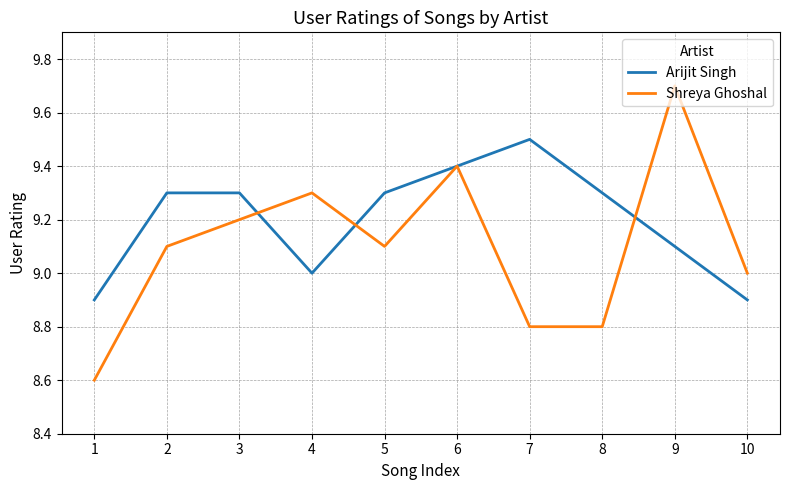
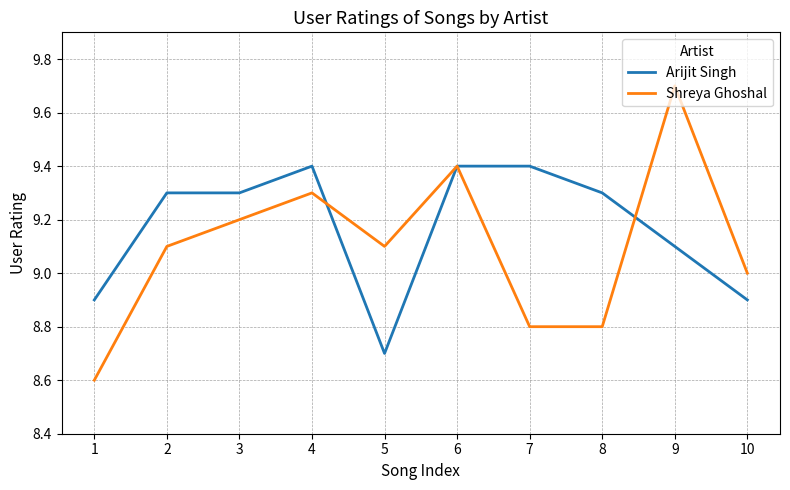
Arijit Singh, 4: 9.0 -> 9.4
Arijit Singh, 5: 9.3 -> 8.7
Arijit Singh, 7: 9.5 -> 9.4
